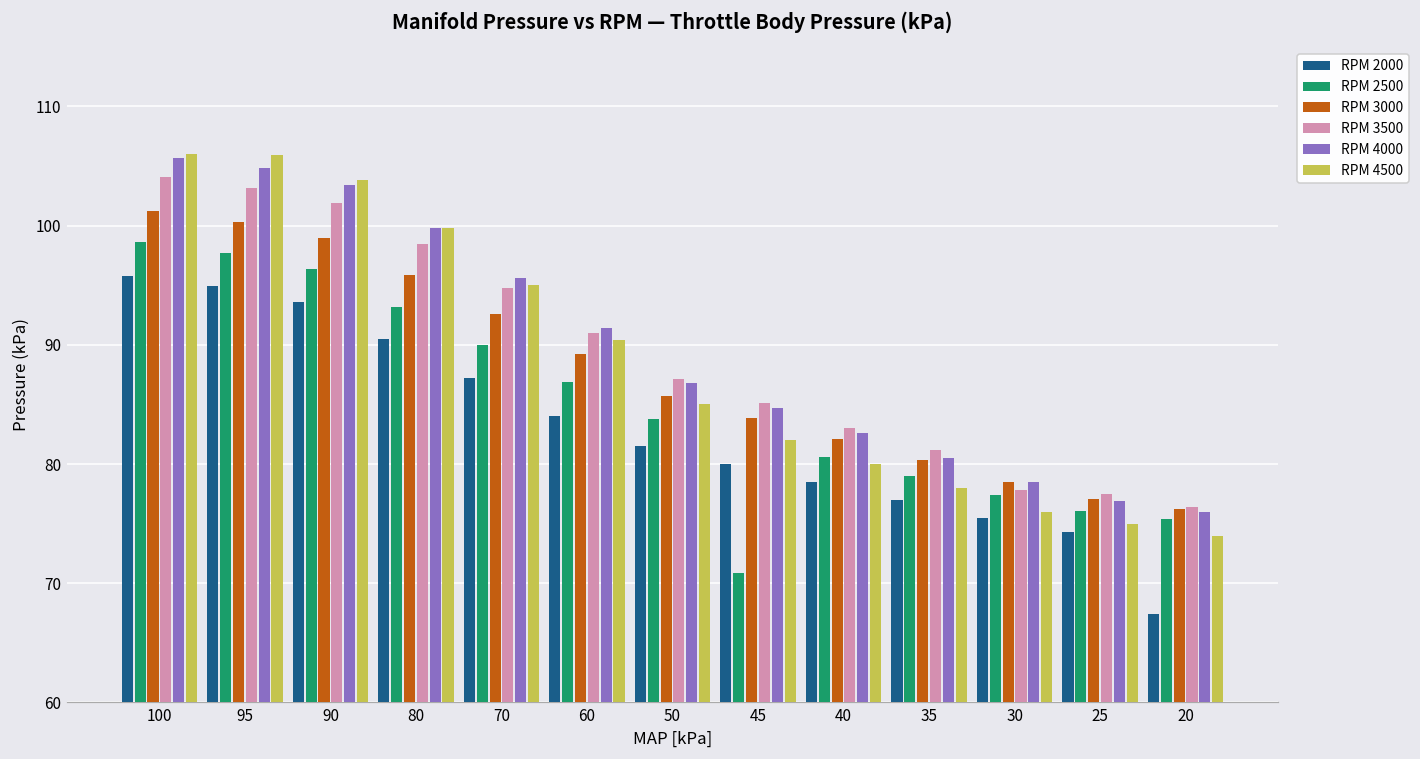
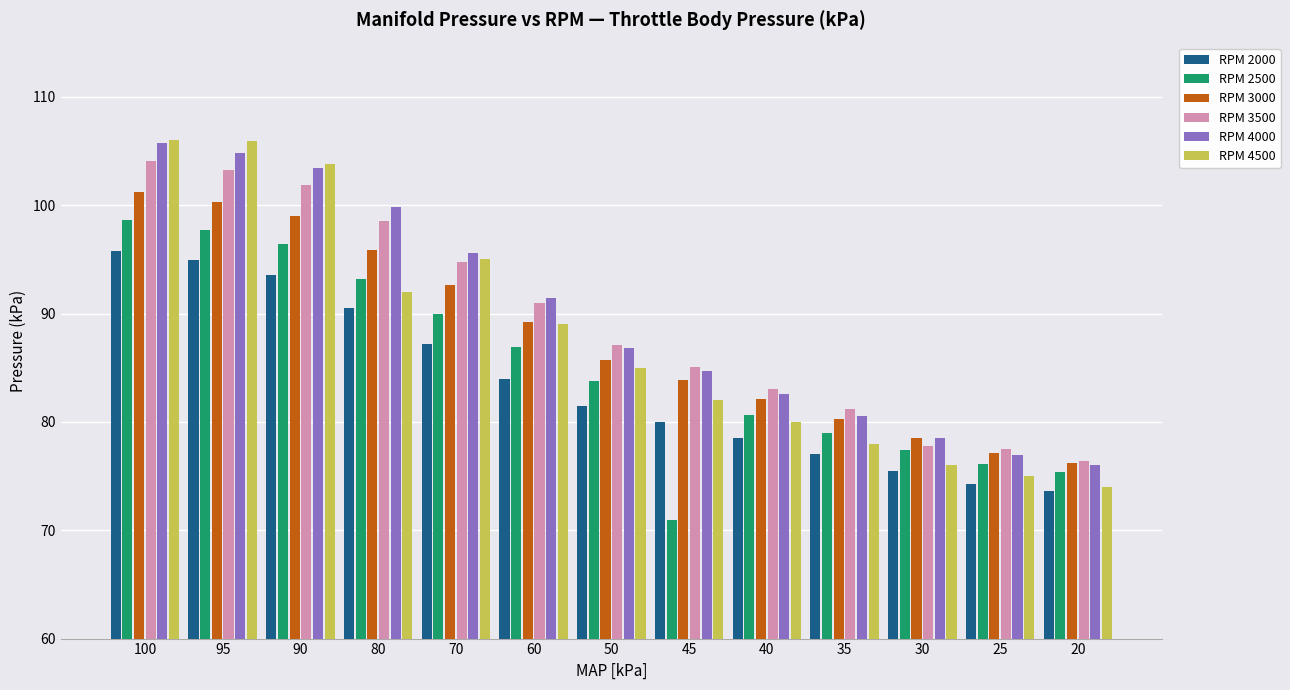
RPM 4500, 80: 99.8 -> 92.0
RPM 4500, 60: 90.4 -> 89.0
RPM 2000, 20: 67.4 -> 73.6
